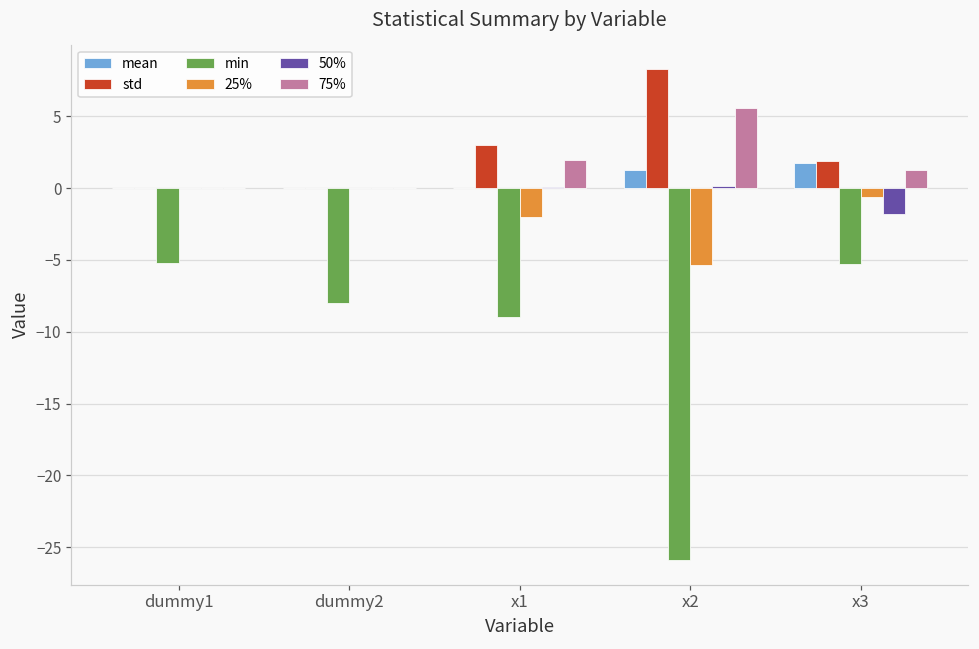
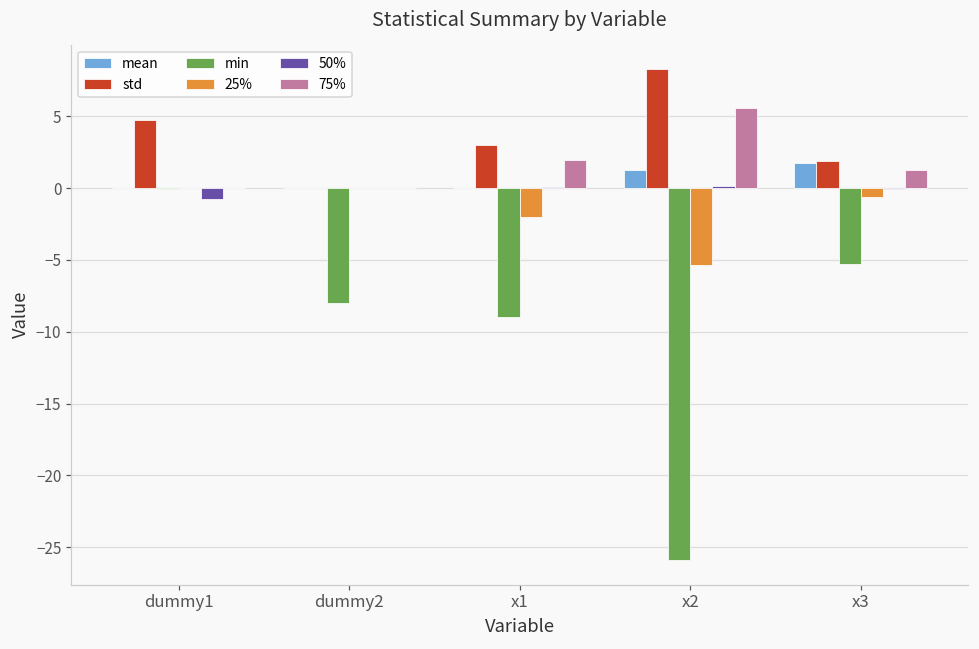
std, dummy1: 0.0 -> 4.8
min, dummy1: -5.2 -> 0.0
50%, dummy1: 0.0 -> -0.8
50%, x3: -1.8 -> -0.1
